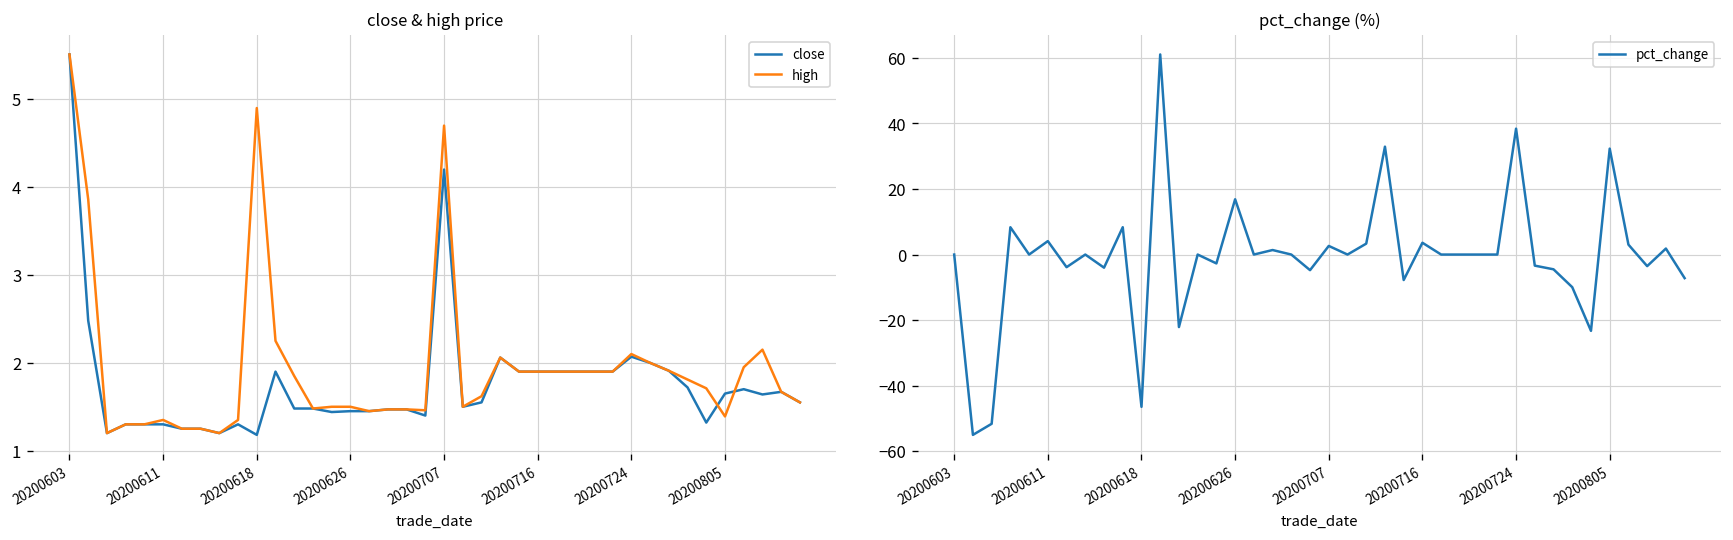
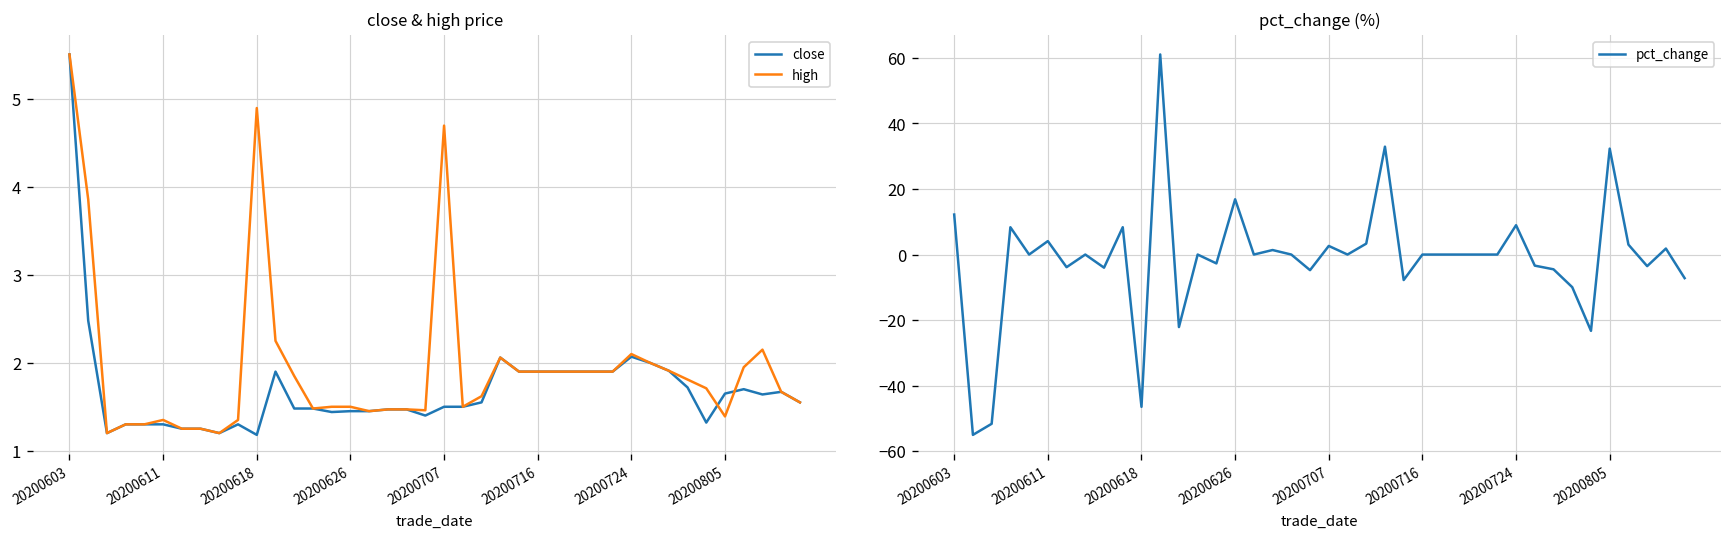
close & high price, close, 20200707: 4.2 -> 1.5
pct_change (%), 20200603: 0 -> 12
pct_change (%), 20200716: 4 -> 0
pct_change (%), 20200724: 38 -> 9
